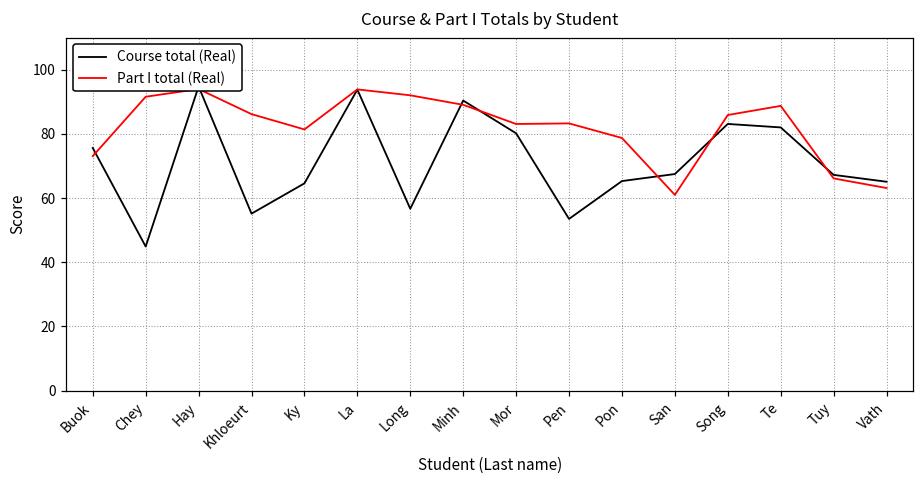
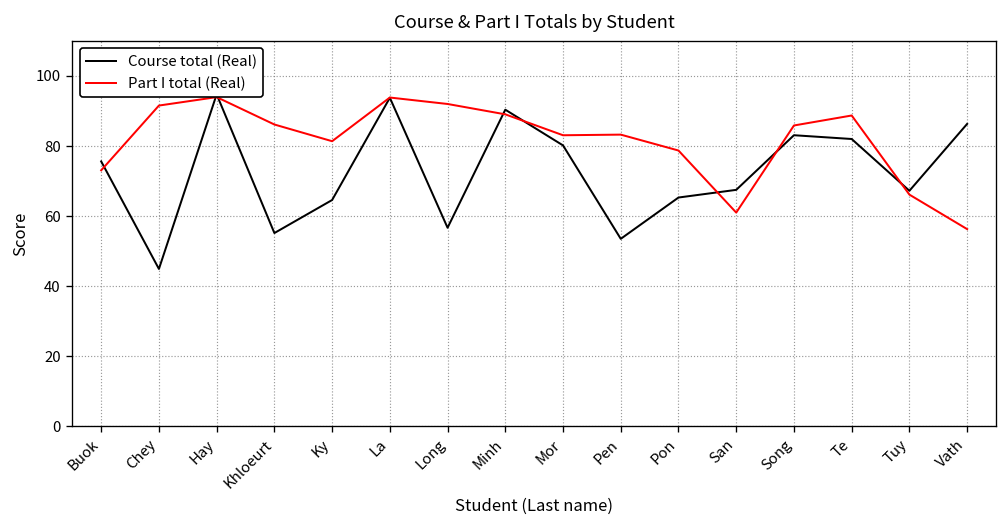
Course total (Real), Vath: 65 -> 86
Part I total (Real), Vath: 63 -> 56
